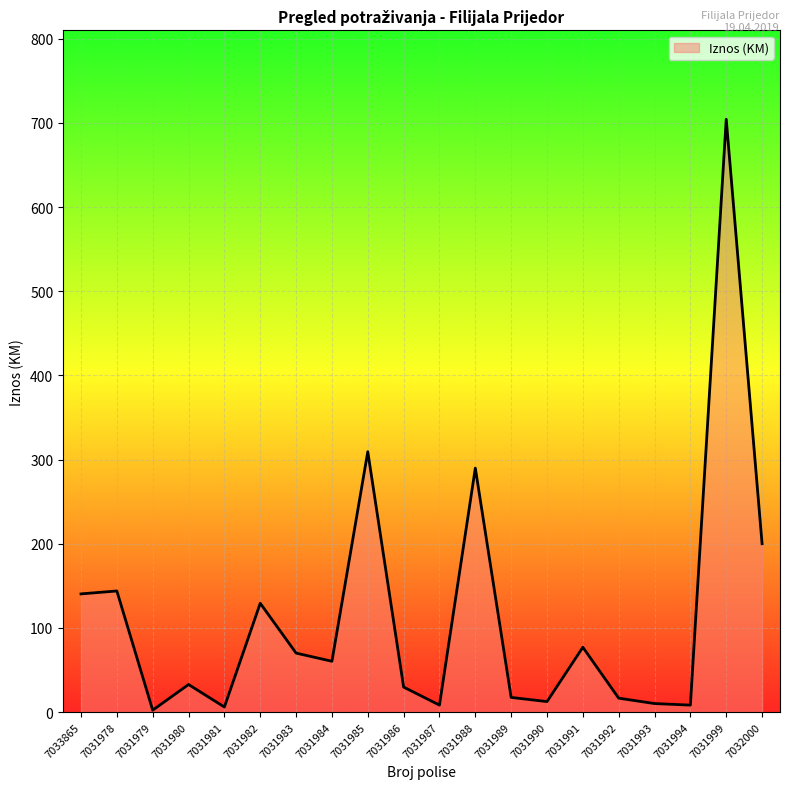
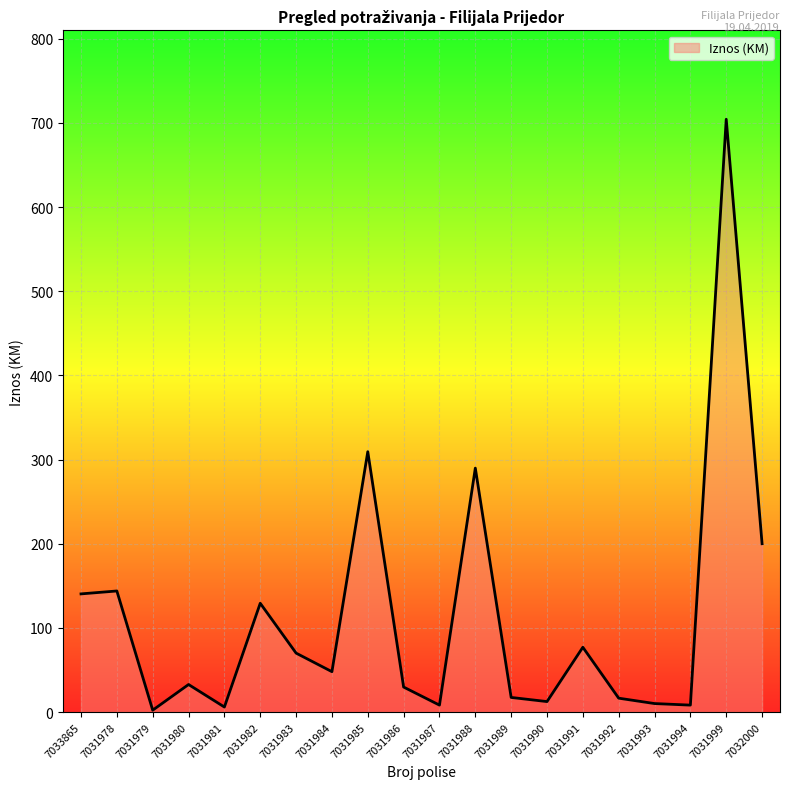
7031984: 60 -> 50
